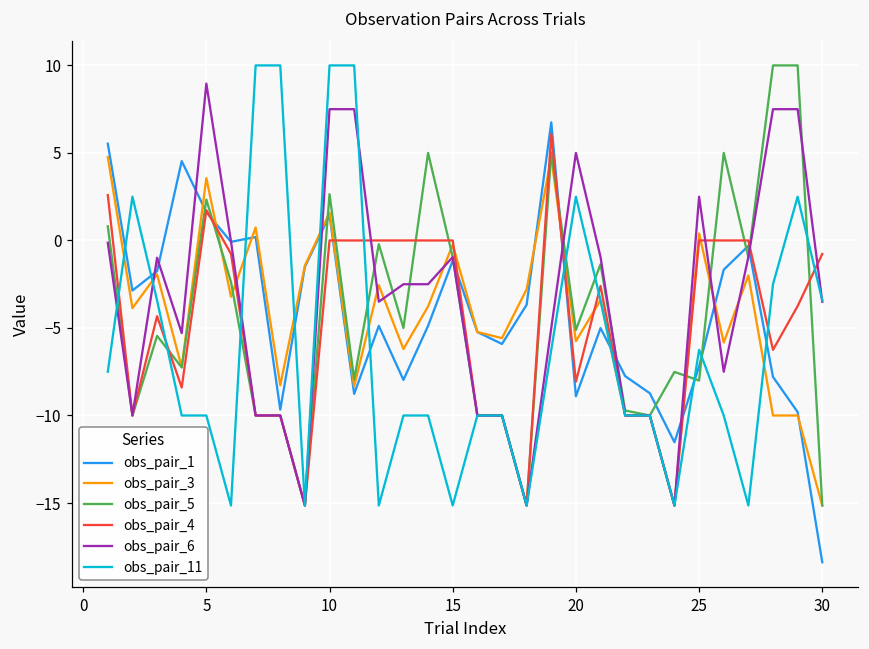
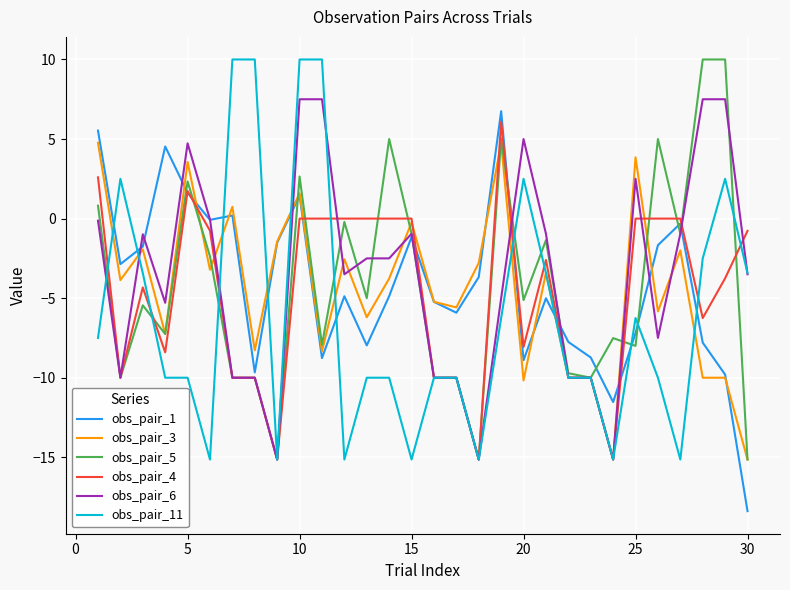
obs_pair_6, 5: 9.0 -> 4.7
obs_pair_3, 20: -5.8 -> -10.2
obs_pair_3, 25: 0.4 -> 3.9
